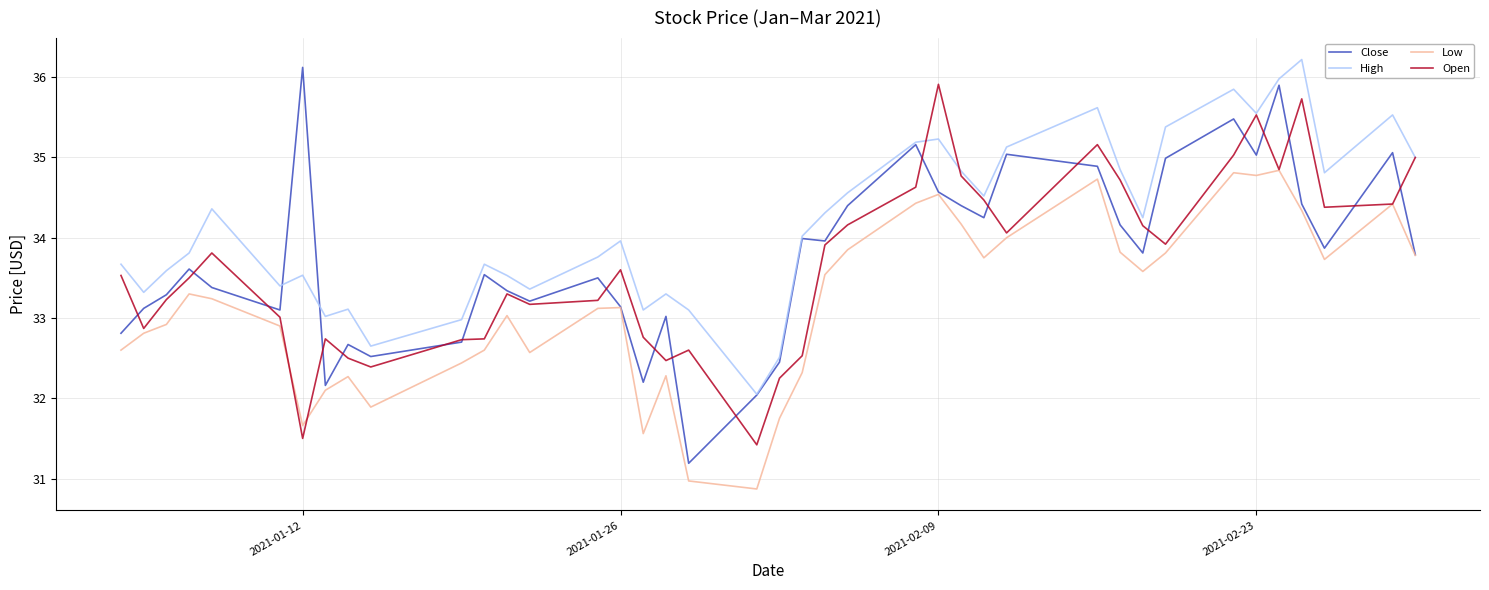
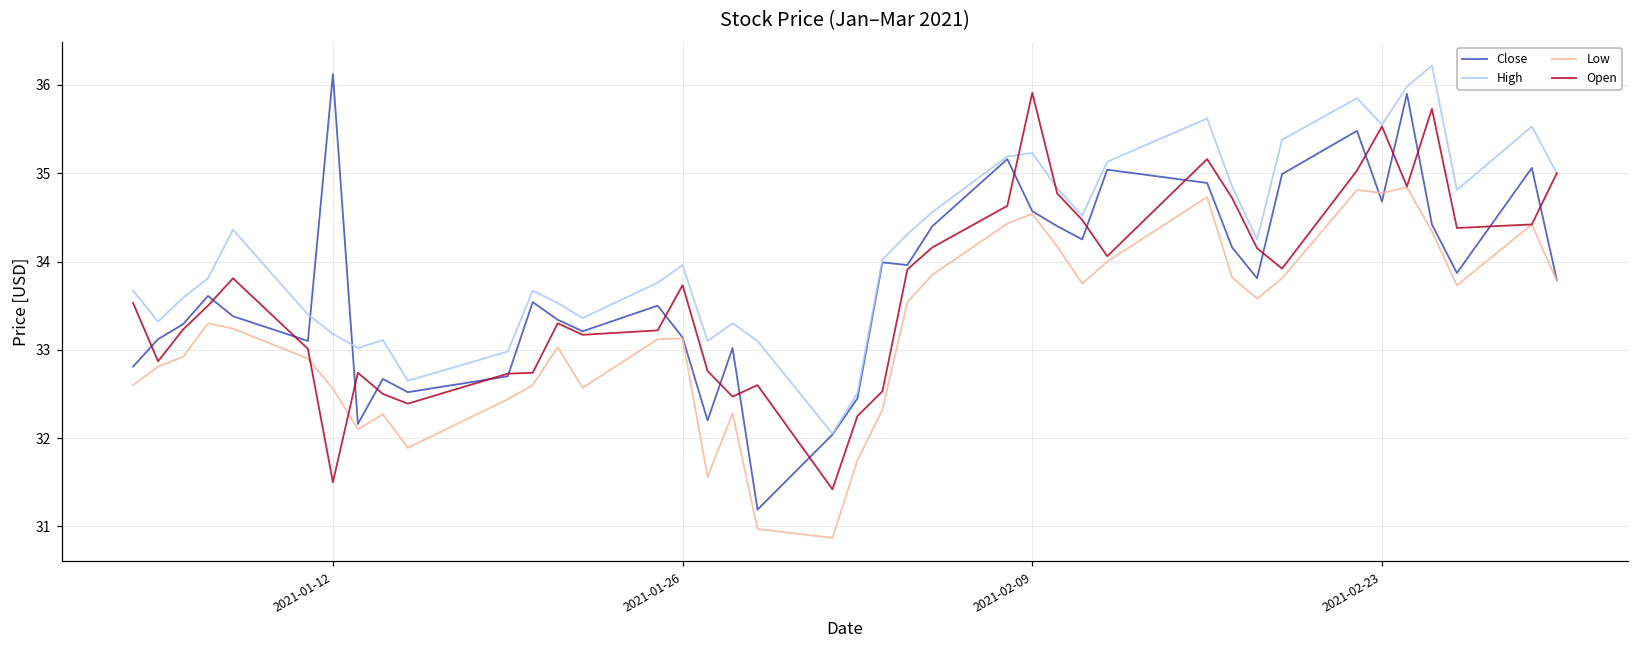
High, 2021-01-12: 33.5 -> 33.2
Low, 2021-01-12: 31.7 -> 32.6
Open, 2021-01-26: 33.6 -> 33.7
Close, 2021-02-23: 35.0 -> 34.7
